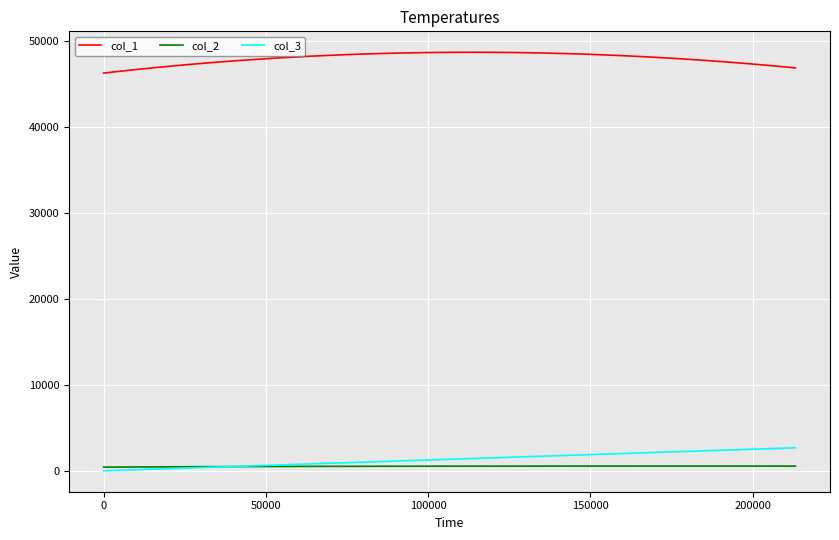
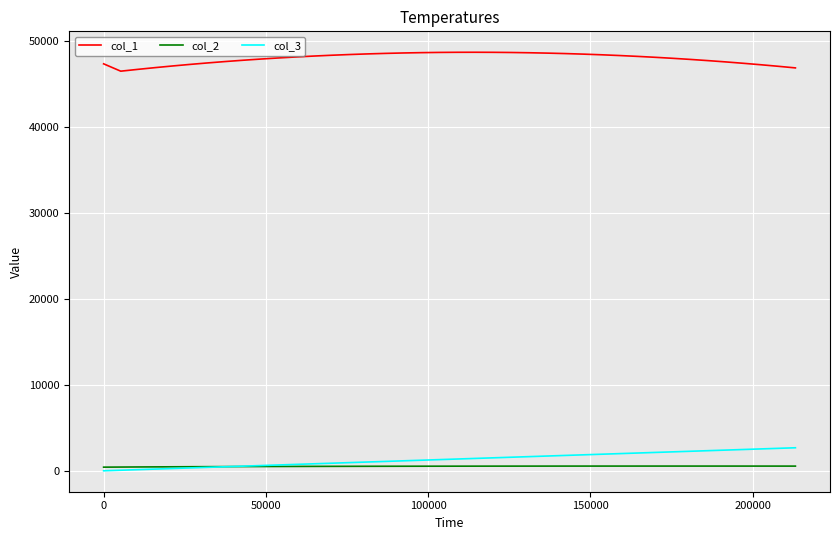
col_1, 0: 46000 -> 47000
